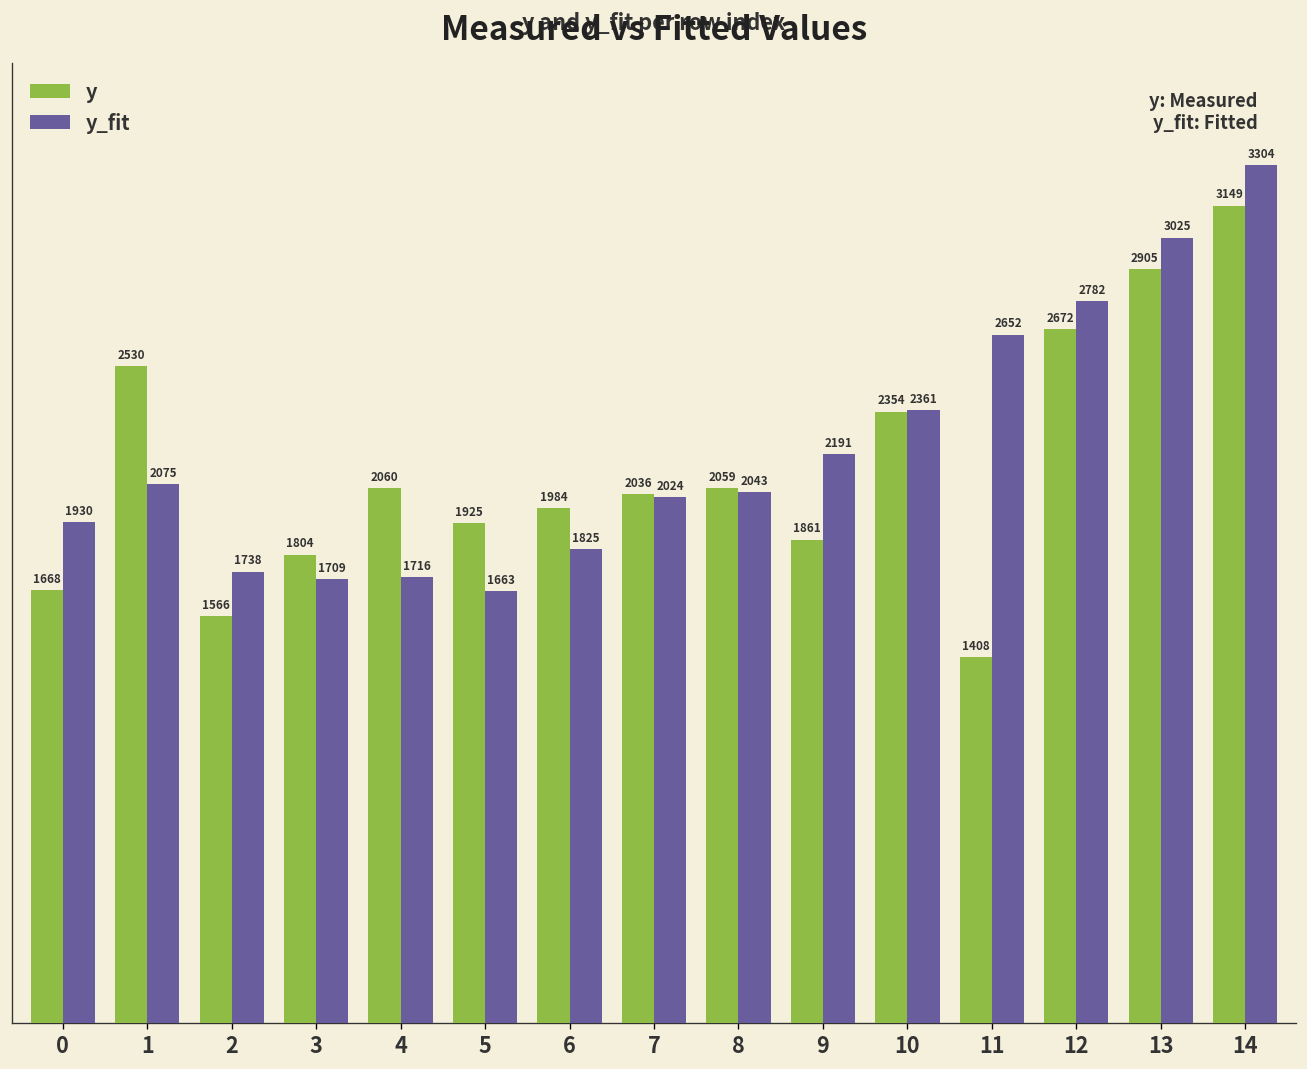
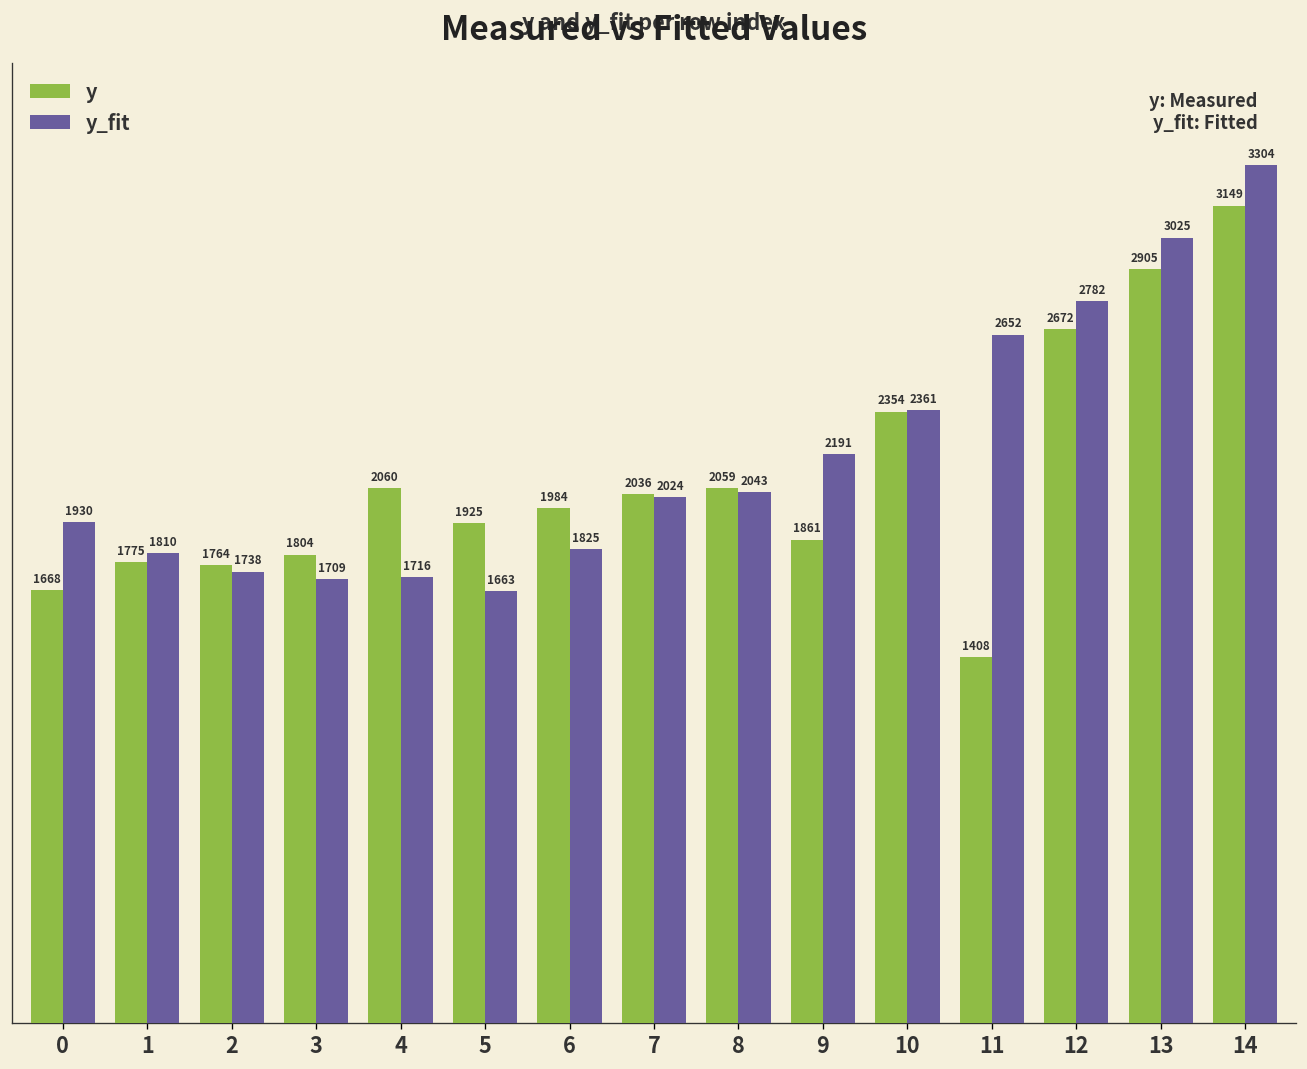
y, 1: 2530 -> 1775
y_fit, 1: 2075 -> 1810
y, 2: 1566 -> 1764
